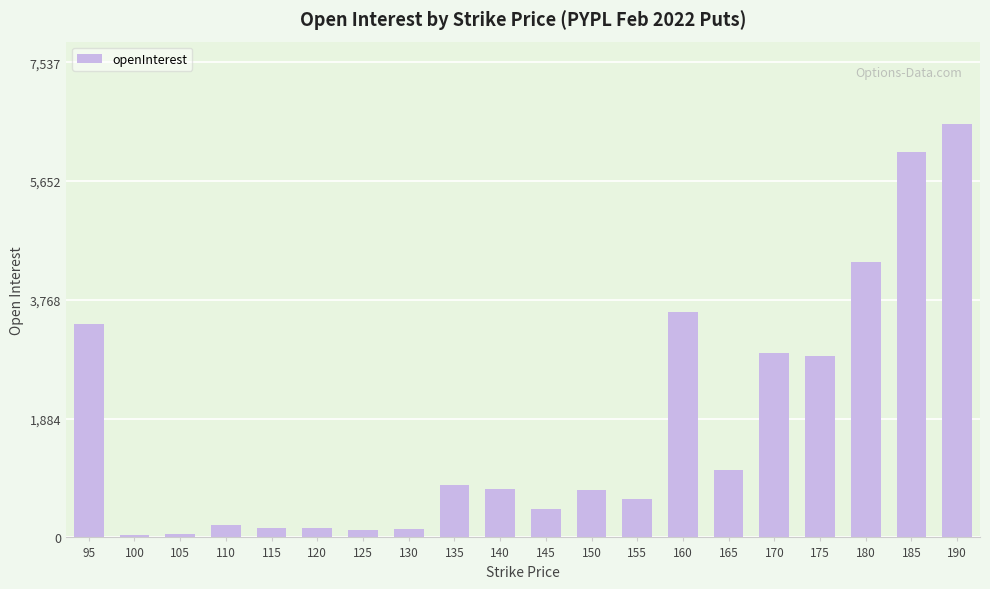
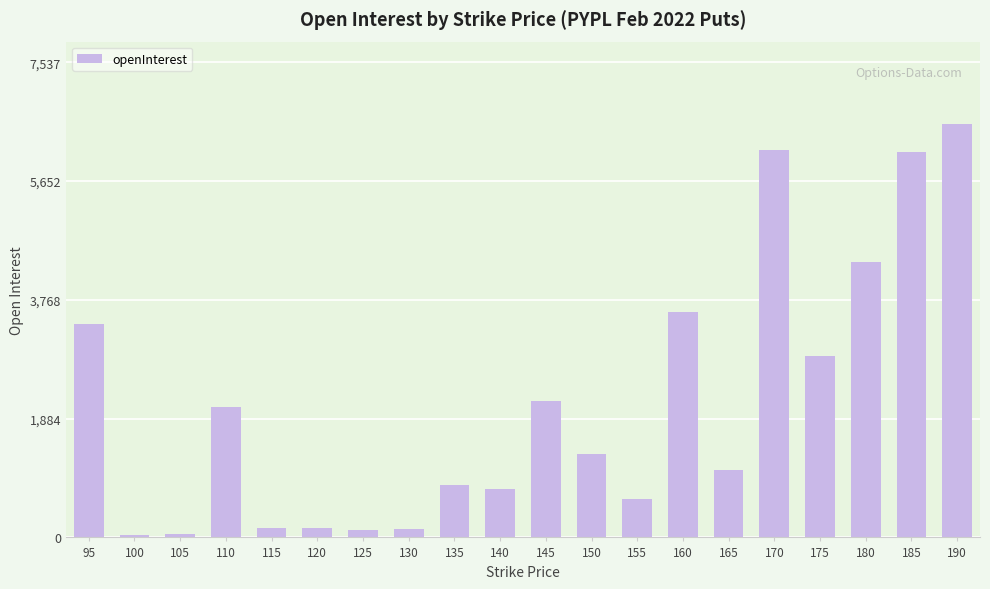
110: 200 -> 2,100
145: 400 -> 2,200
150: 700 -> 1,300
170: 2,900 -> 6,200
